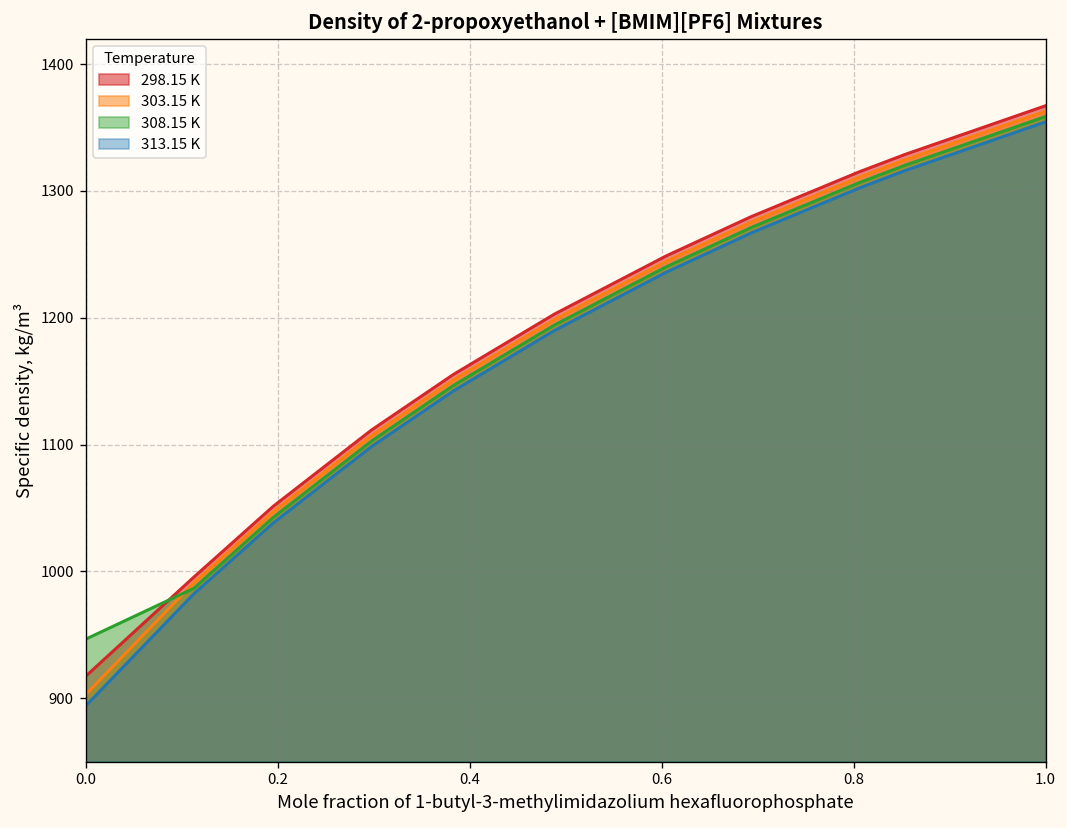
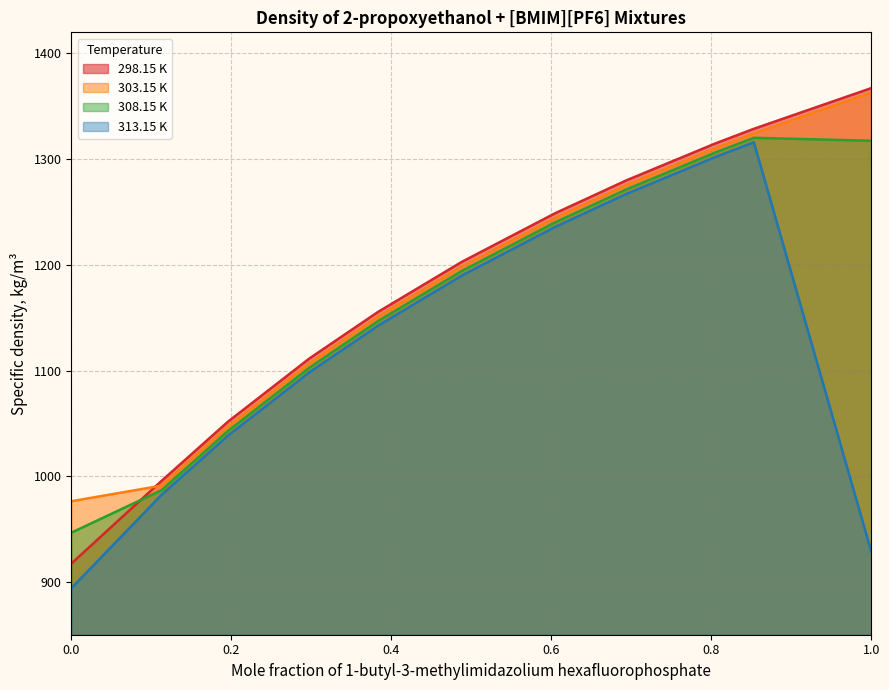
303.15 K, 0.0: 903 -> 976
308.15 K, 1.0: 1359 -> 1317
313.15 K, 1.0: 1354 -> 929
